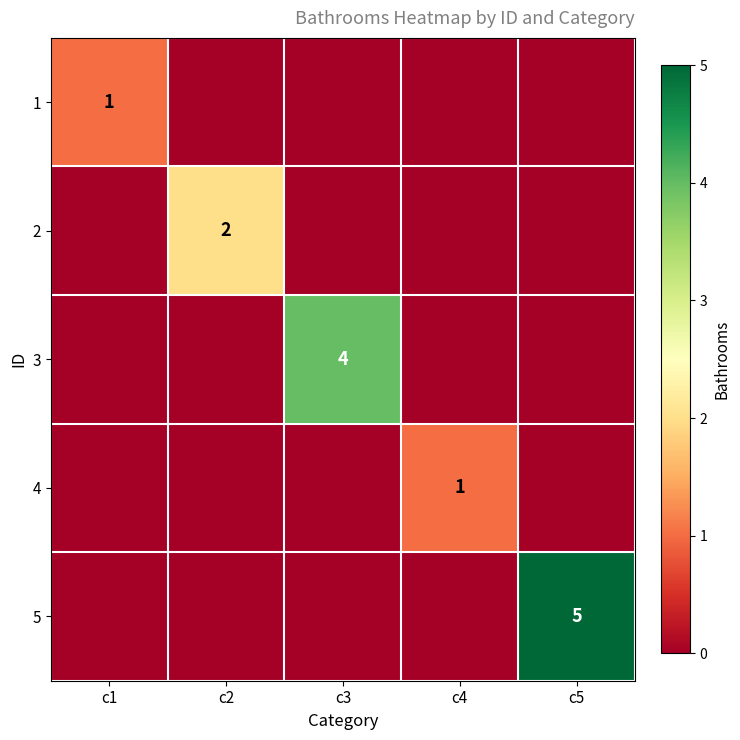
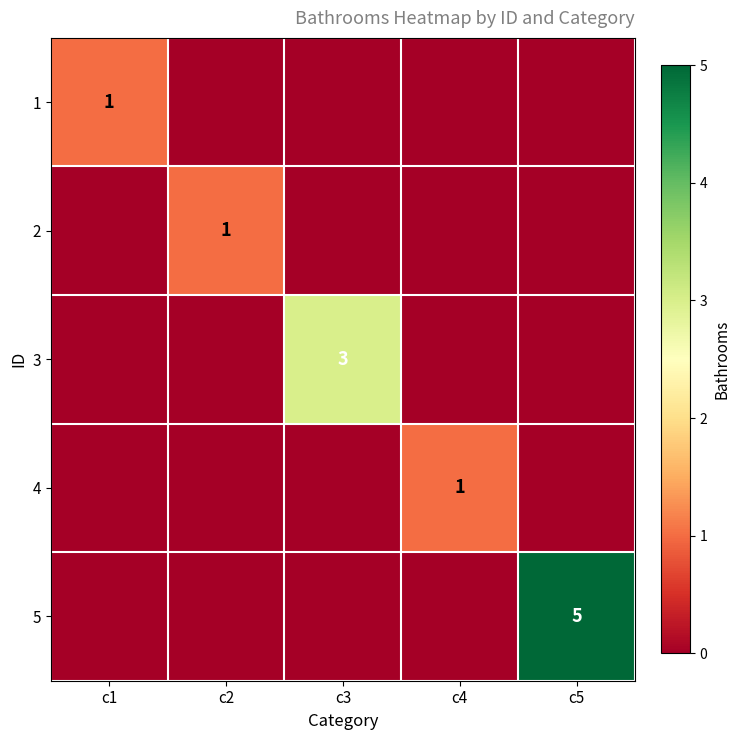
2, c2: 2 -> 1
3, c3: 4 -> 3
